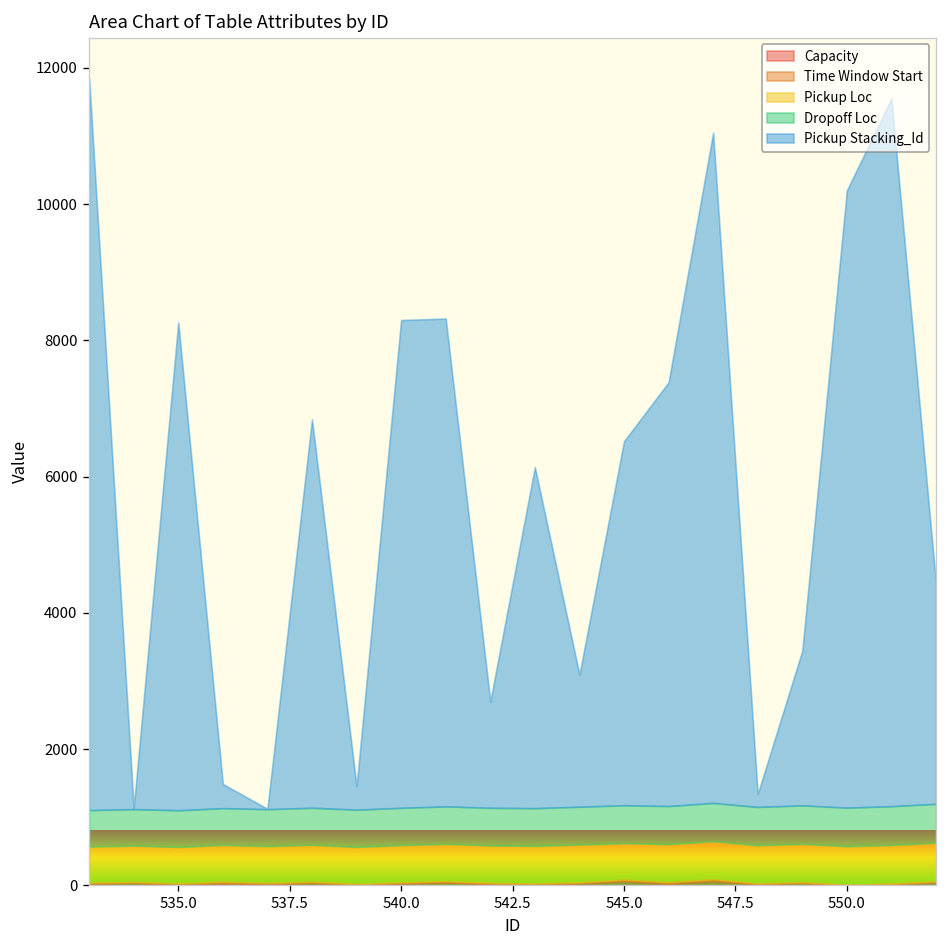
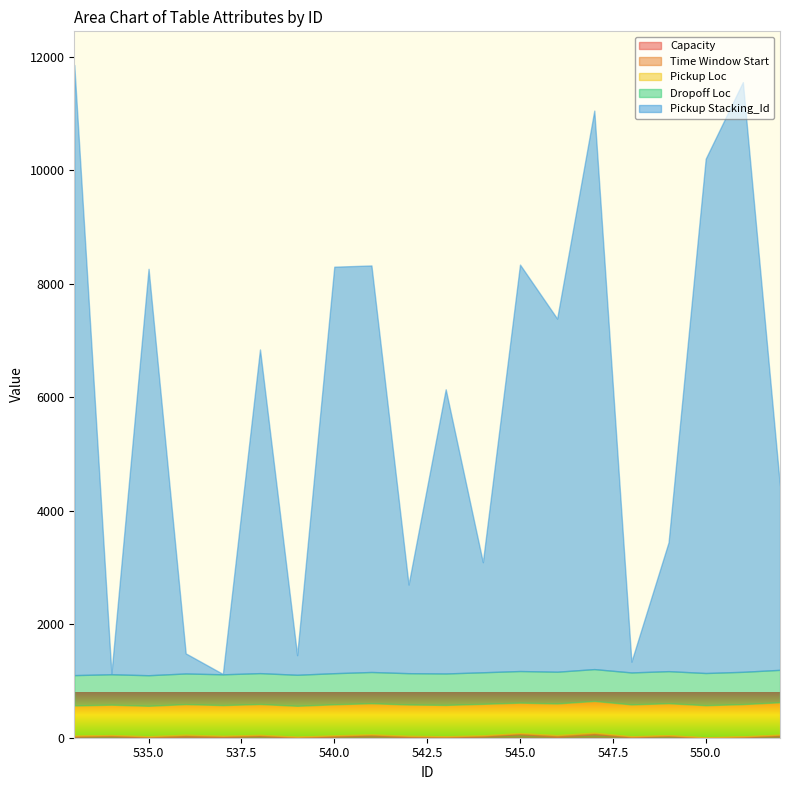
Pickup Stacking_Id, 545.0: 5300 -> 7200
